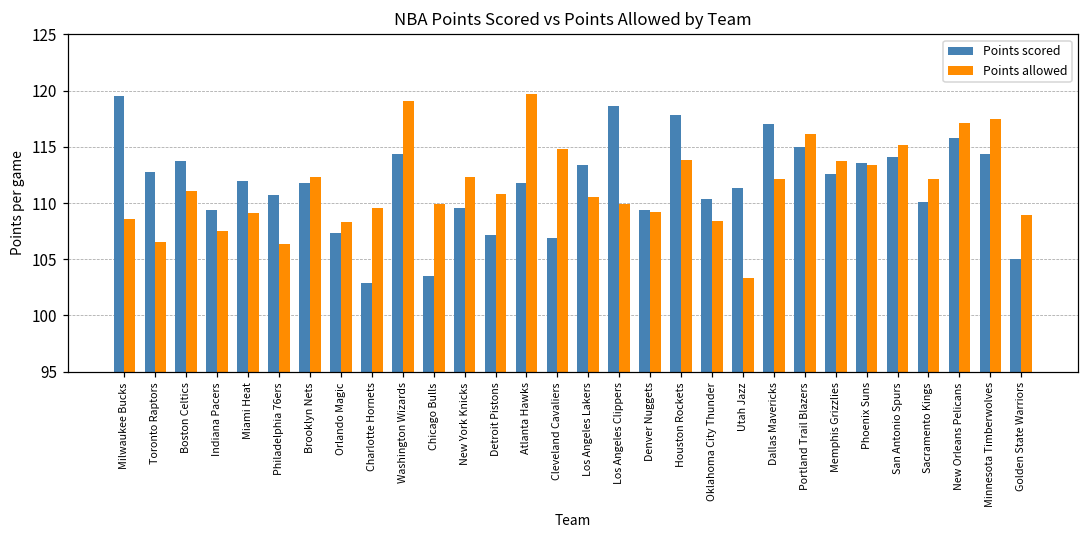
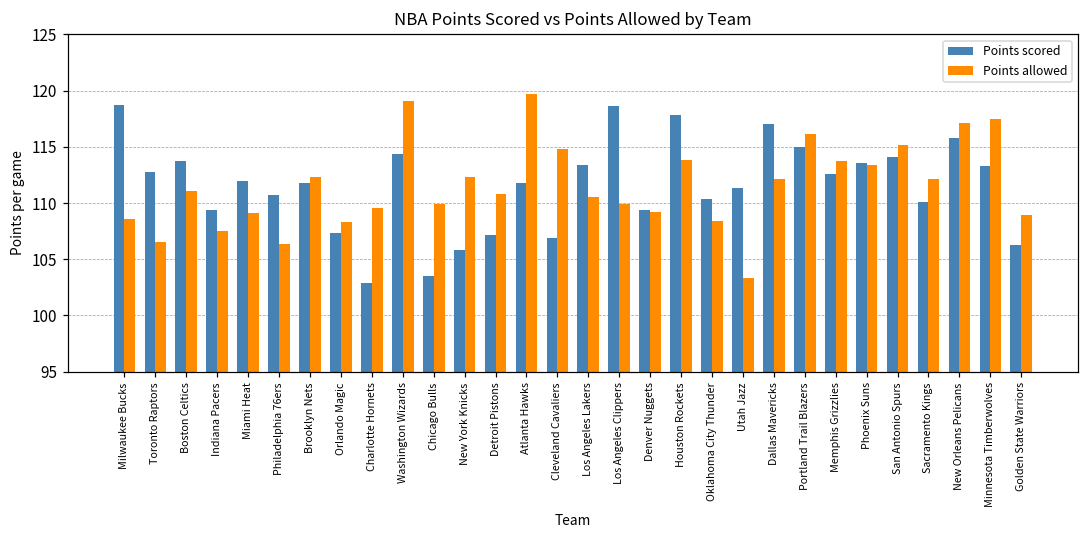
Points scored, Milwaukee Bucks: 119.5 -> 118.7
Points scored, New York Knicks: 109.6 -> 105.8
Points scored, Minnesota Timberwolves: 114.4 -> 113.3
Points scored, Golden State Warriors: 105.0 -> 106.3
